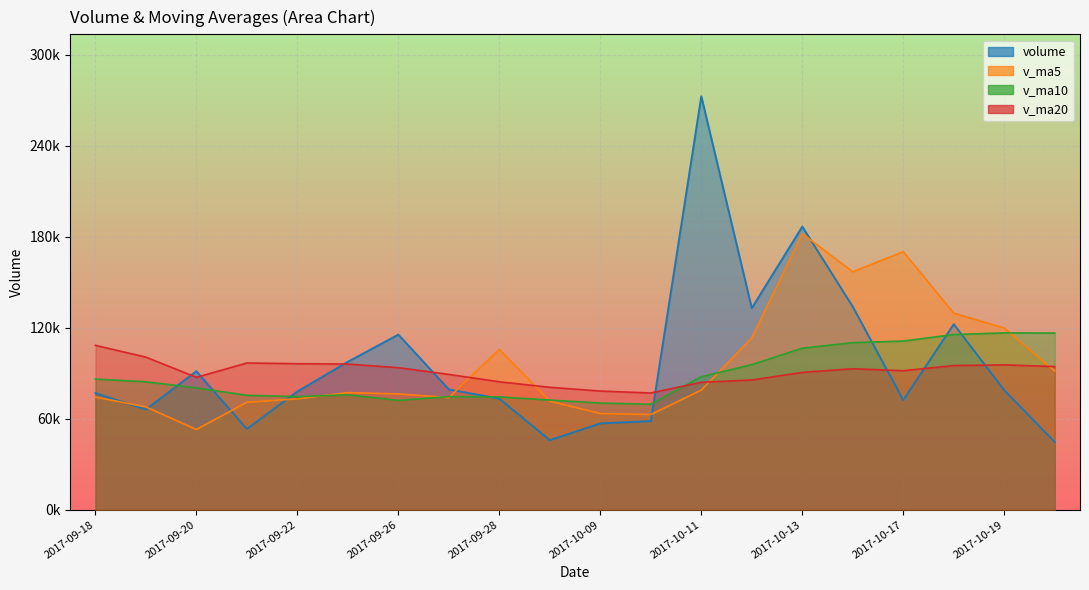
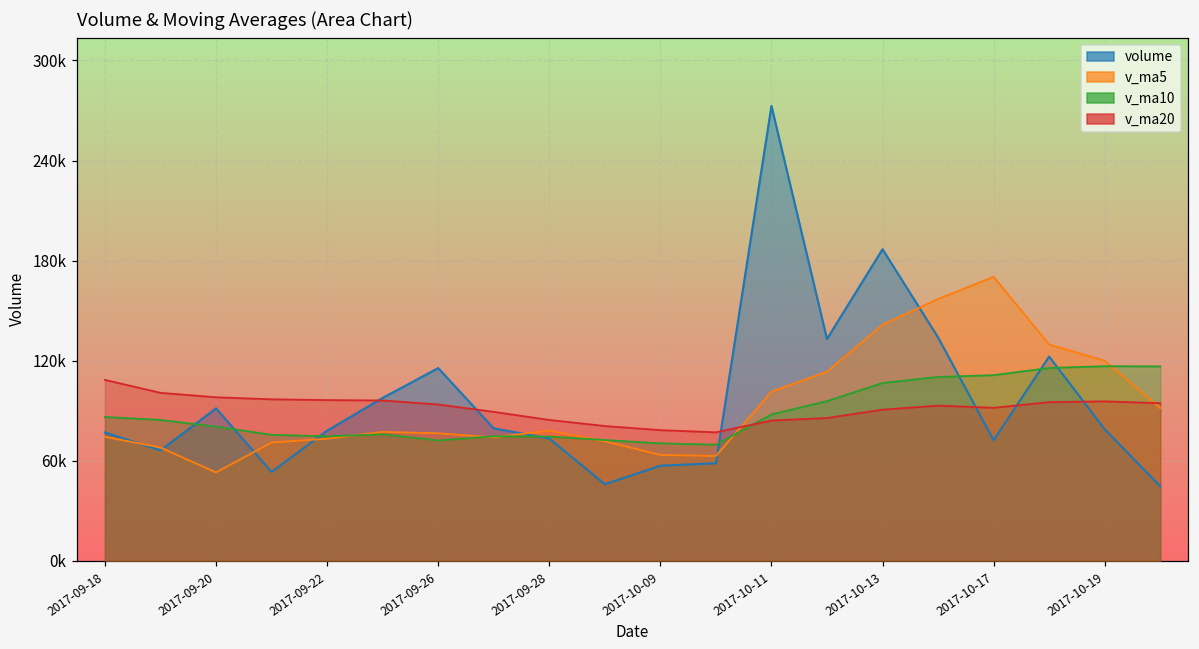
v_ma20, 2017-09-20: 87000 -> 98000
v_ma5, 2017-09-28: 106000 -> 78000
v_ma5, 2017-10-11: 79000 -> 101000
v_ma5, 2017-10-13: 182000 -> 142000
